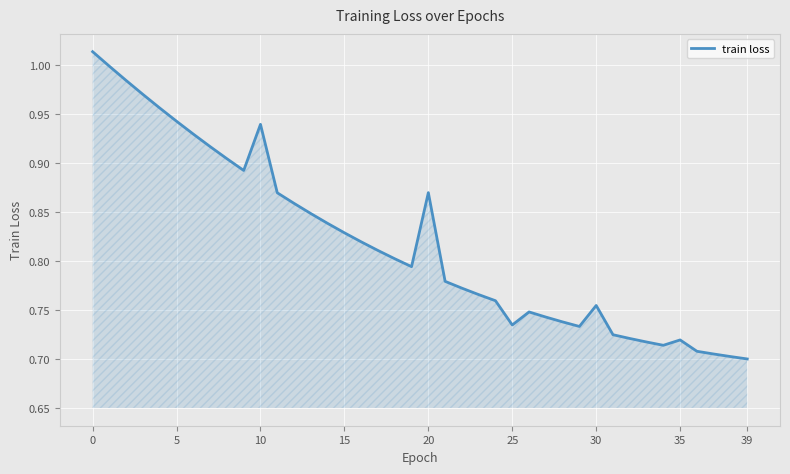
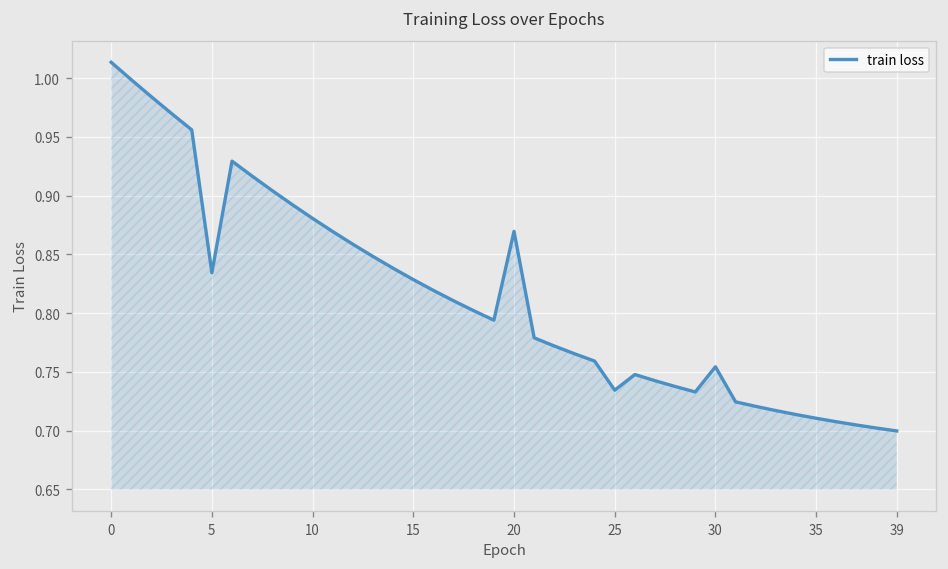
5: 0.94 -> 0.83
10: 0.94 -> 0.88
35: 0.72 -> 0.71
